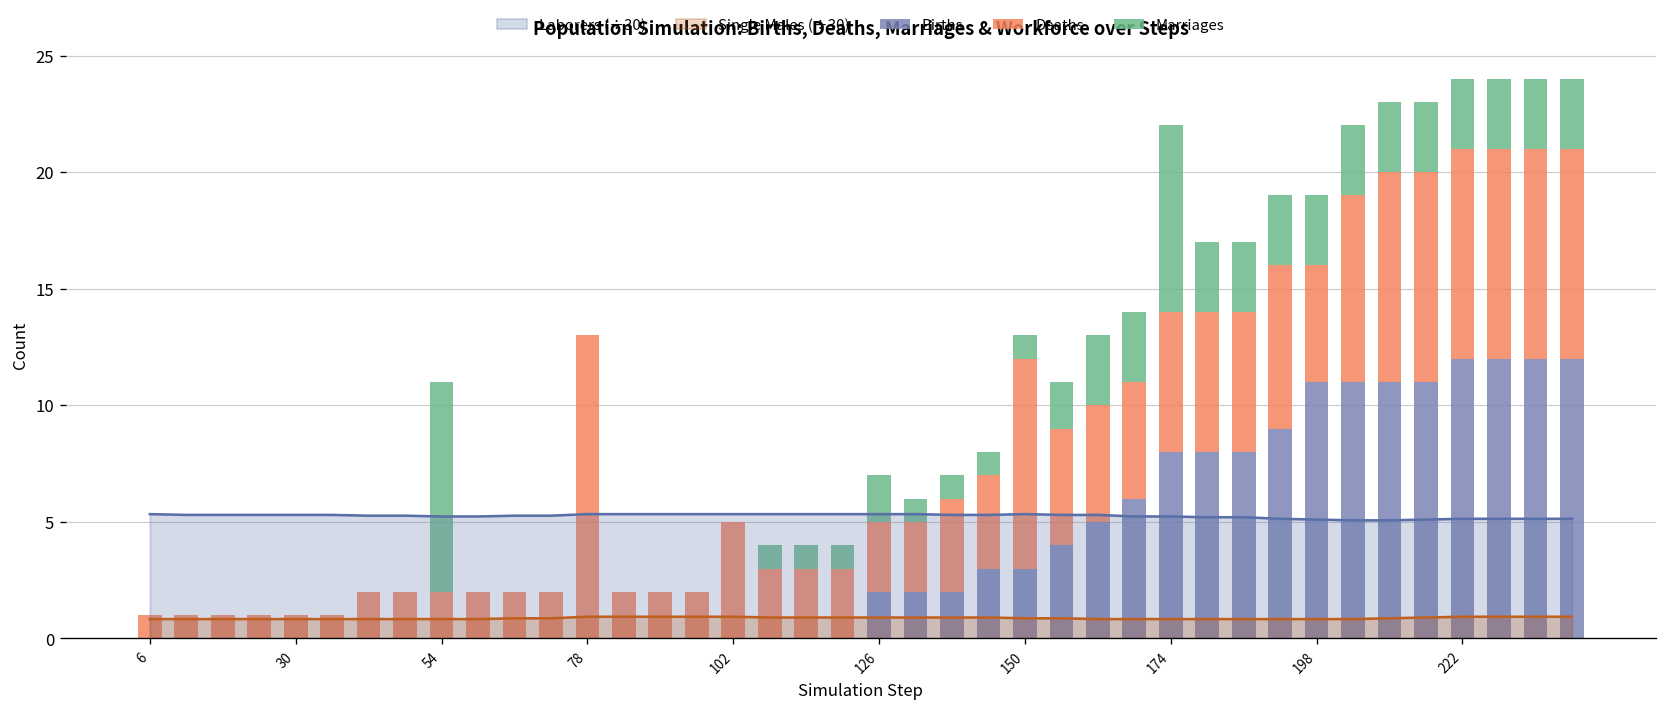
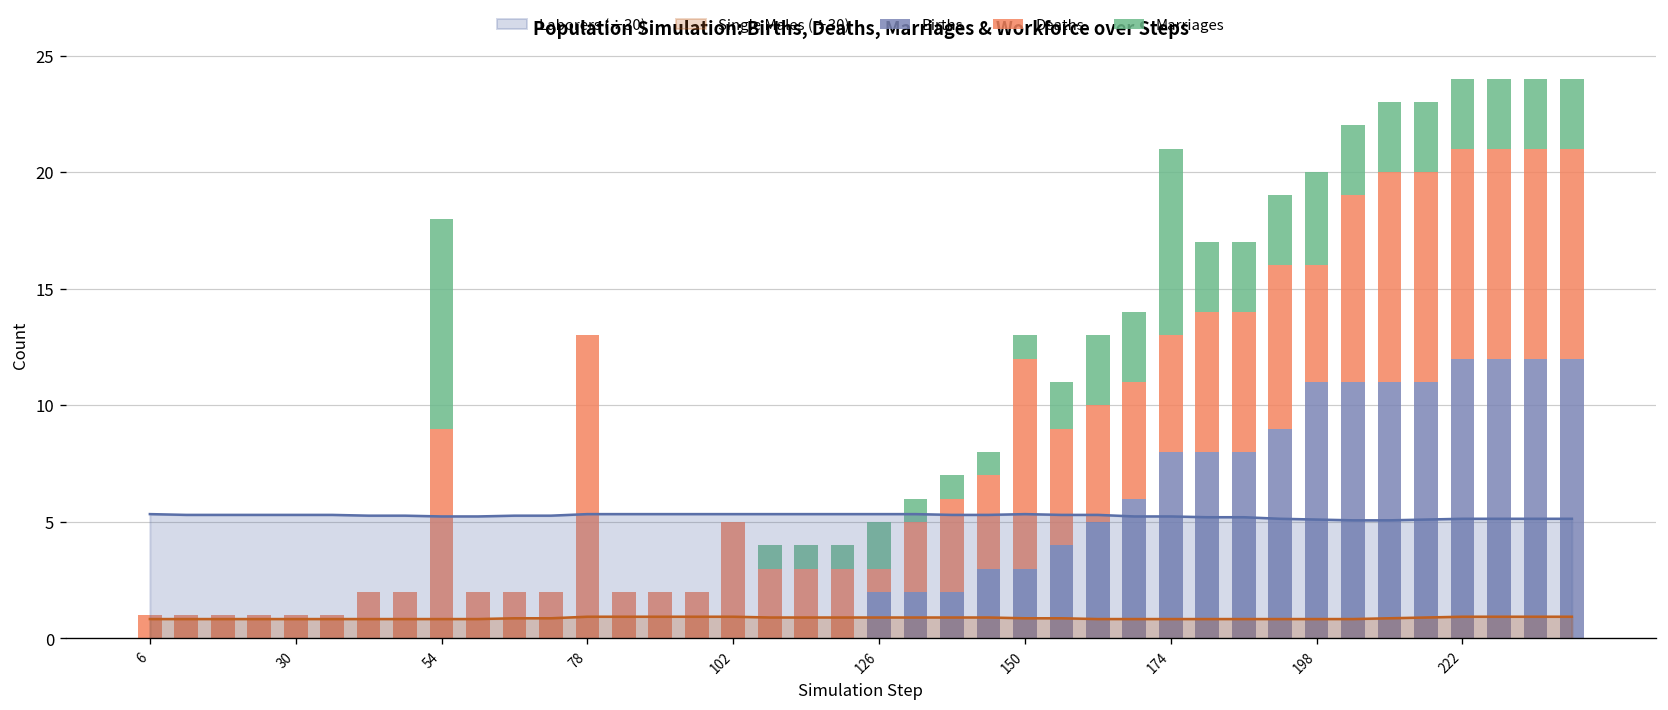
Deaths, 54: 2 -> 9
Deaths, 126: 3 -> 1
Deaths, 174: 6 -> 5
Marriages, 198: 3 -> 4
